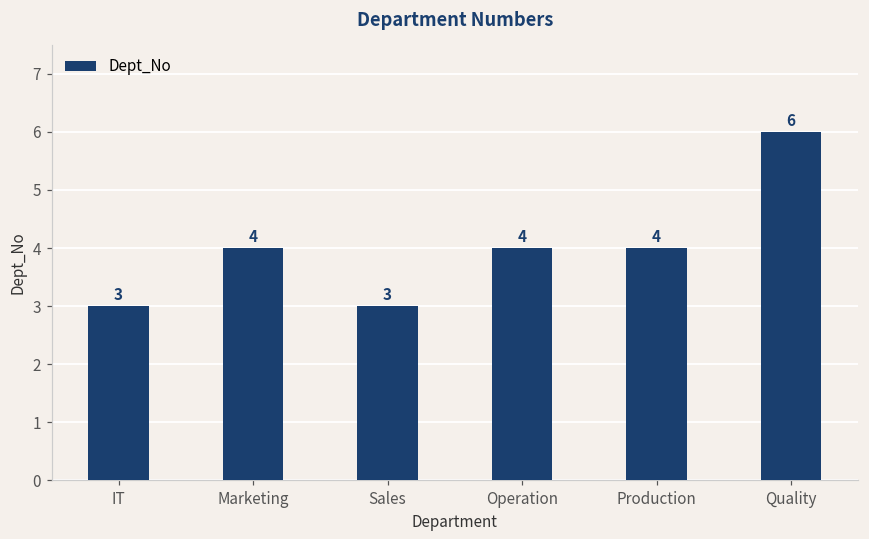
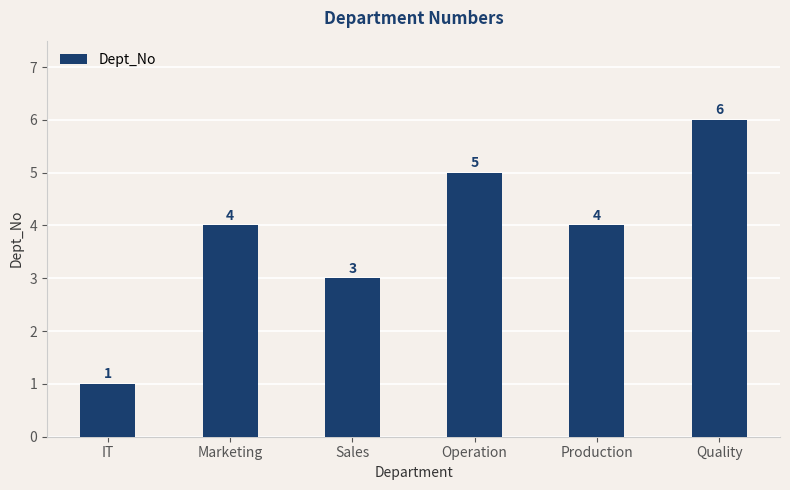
IT: 3 -> 1
Operation: 4 -> 5
